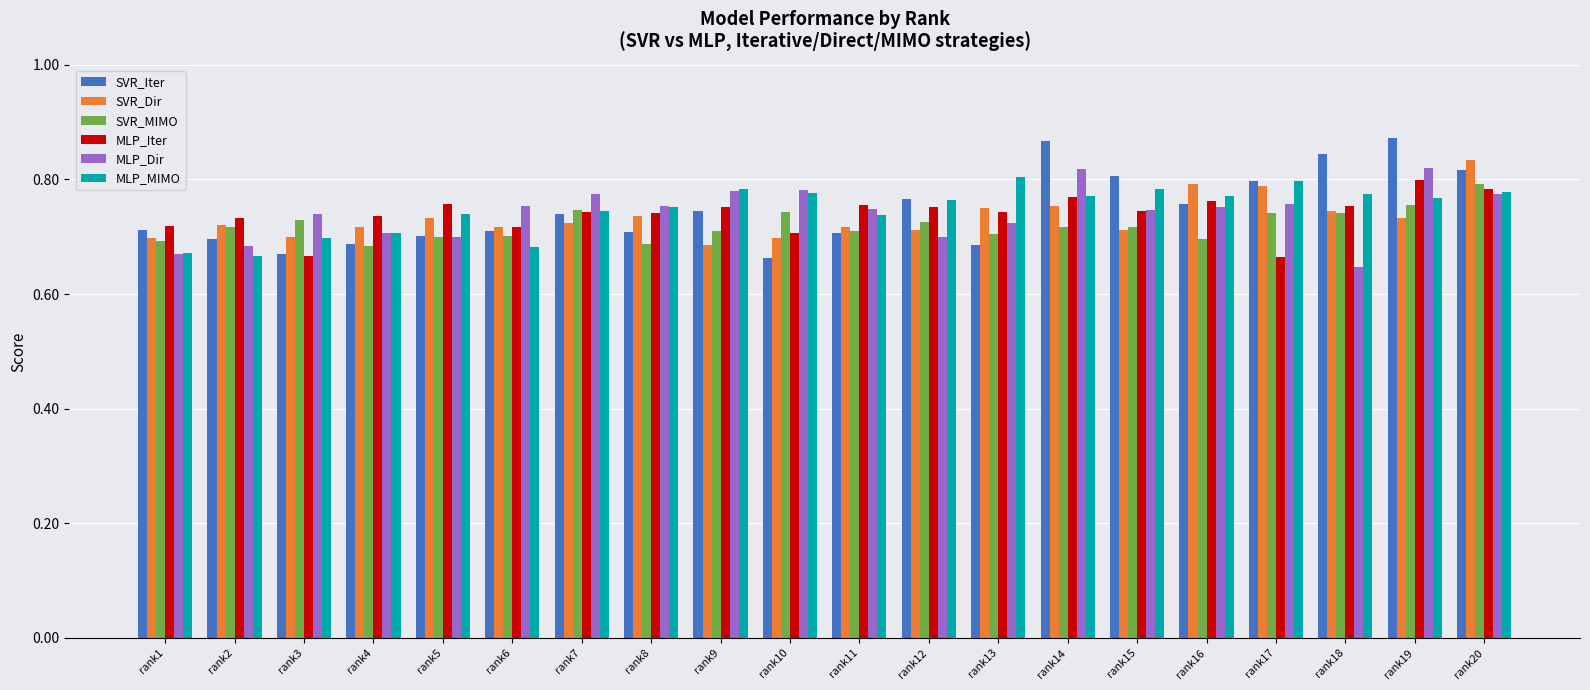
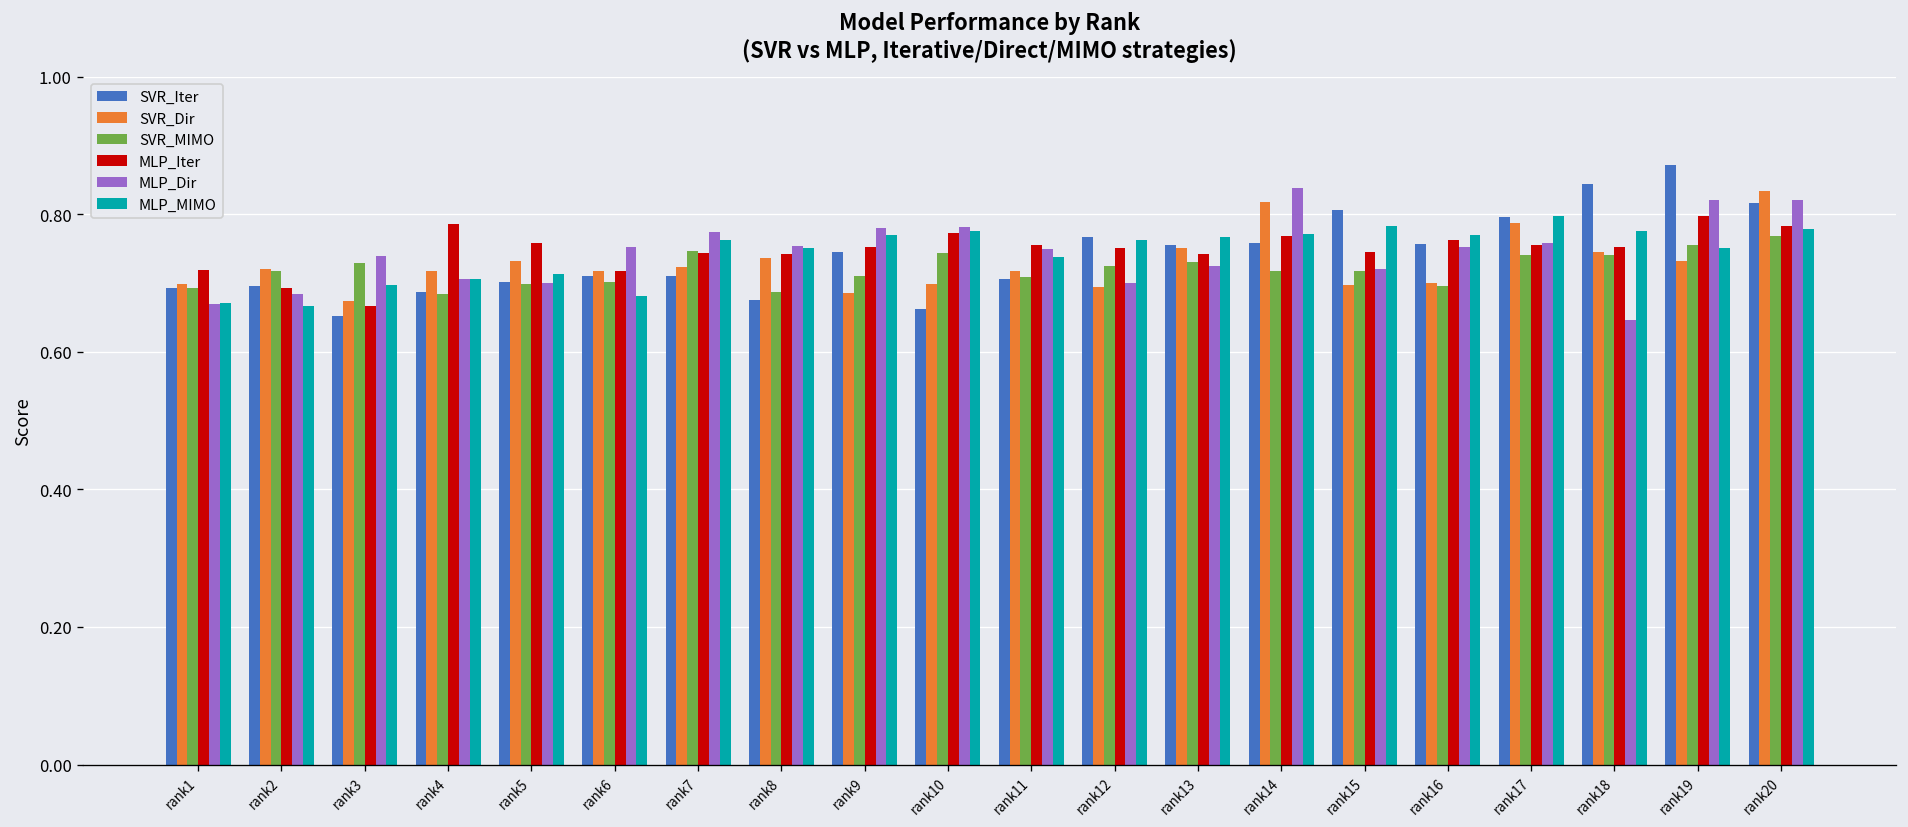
SVR_Iter, rank1: 0.71 -> 0.69
MLP_Iter, rank2: 0.73 -> 0.69
SVR_Iter, rank3: 0.67 -> 0.65
SVR_Dir, rank3: 0.70 -> 0.67
MLP_Iter, rank4: 0.74 -> 0.79
MLP_MIMO, rank5: 0.74 -> 0.71
SVR_Iter, rank7: 0.74 -> 0.71
MLP_MIMO, rank7: 0.74 -> 0.76
SVR_Iter, rank8: 0.71 -> 0.68
MLP_MIMO, rank9: 0.78 -> 0.77
MLP_Iter, rank10: 0.71 -> 0.77
SVR_Dir, rank12: 0.71 -> 0.69
SVR_Iter, rank13: 0.68 -> 0.76
SVR_MIMO, rank13: 0.70 -> 0.73
MLP_MIMO, rank13: 0.80 -> 0.77
SVR_Iter, rank14: 0.87 -> 0.76
SVR_Dir, rank14: 0.75 -> 0.82
MLP_Dir, rank14: 0.82 -> 0.84
SVR_Dir, rank15: 0.71 -> 0.70
MLP_Dir, rank15: 0.75 -> 0.72
SVR_Dir, rank16: 0.79 -> 0.70
MLP_Iter, rank17: 0.66 -> 0.76
MLP_MIMO, rank19: 0.77 -> 0.75
SVR_MIMO, rank20: 0.79 -> 0.77
MLP_Dir, rank20: 0.77 -> 0.82
